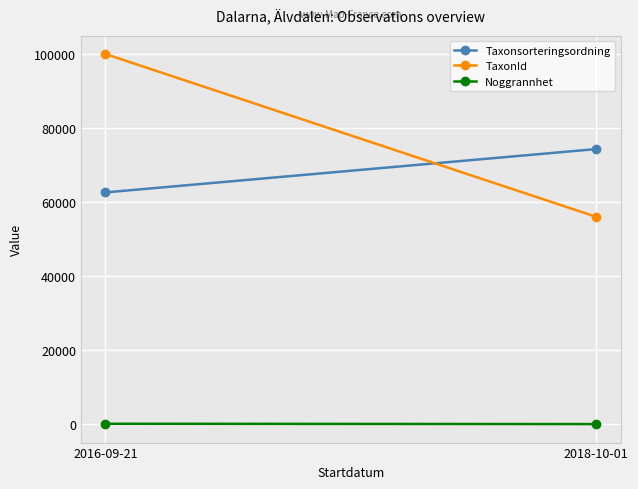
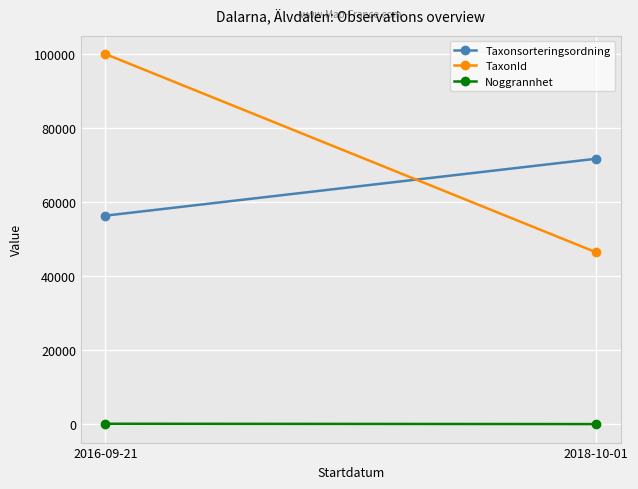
Taxonsorteringsordning, 2016-09-21: 63000 -> 56000
Taxonsorteringsordning, 2018-10-01: 74000 -> 72000
TaxonId, 2018-10-01: 56000 -> 46000
